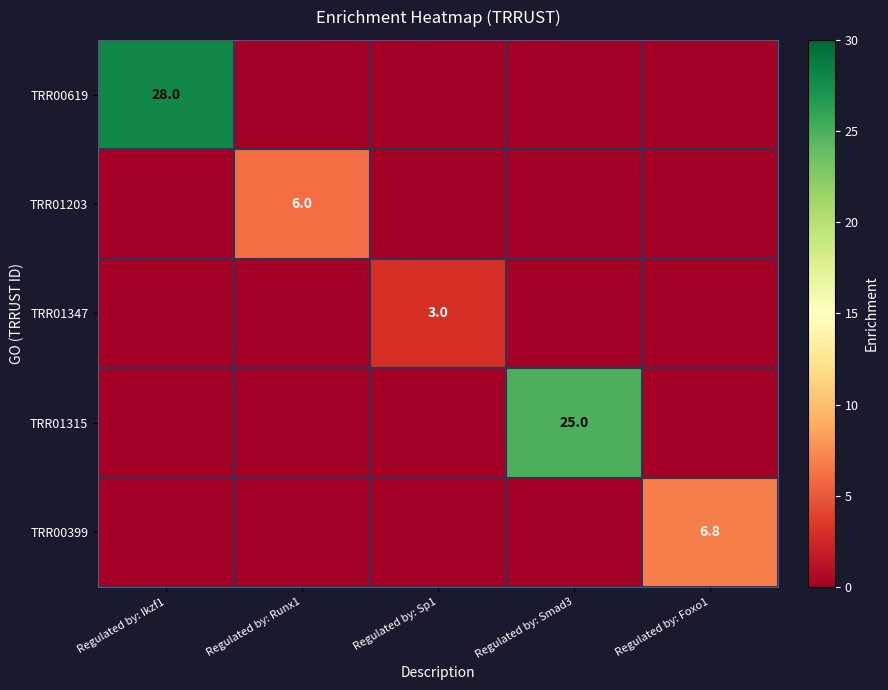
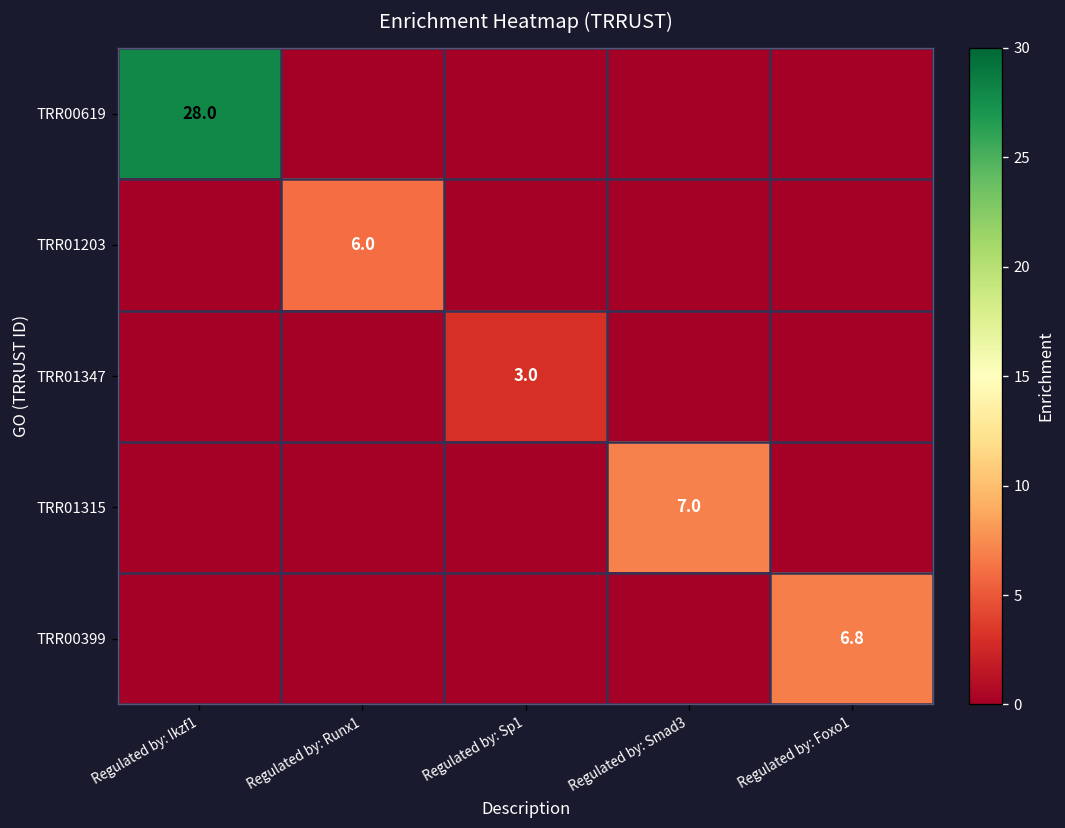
TRR01315, Regulated by: Smad3: 25.0 -> 7.0
